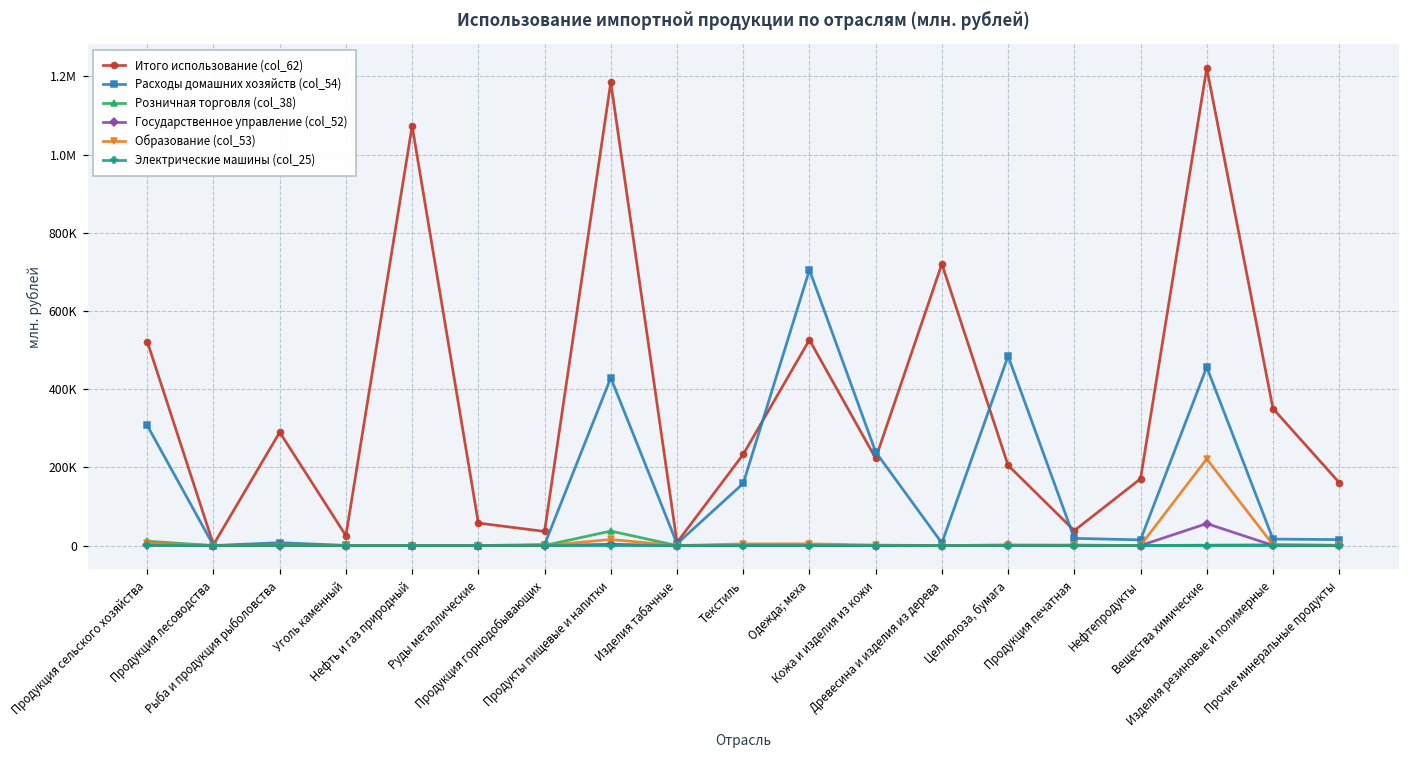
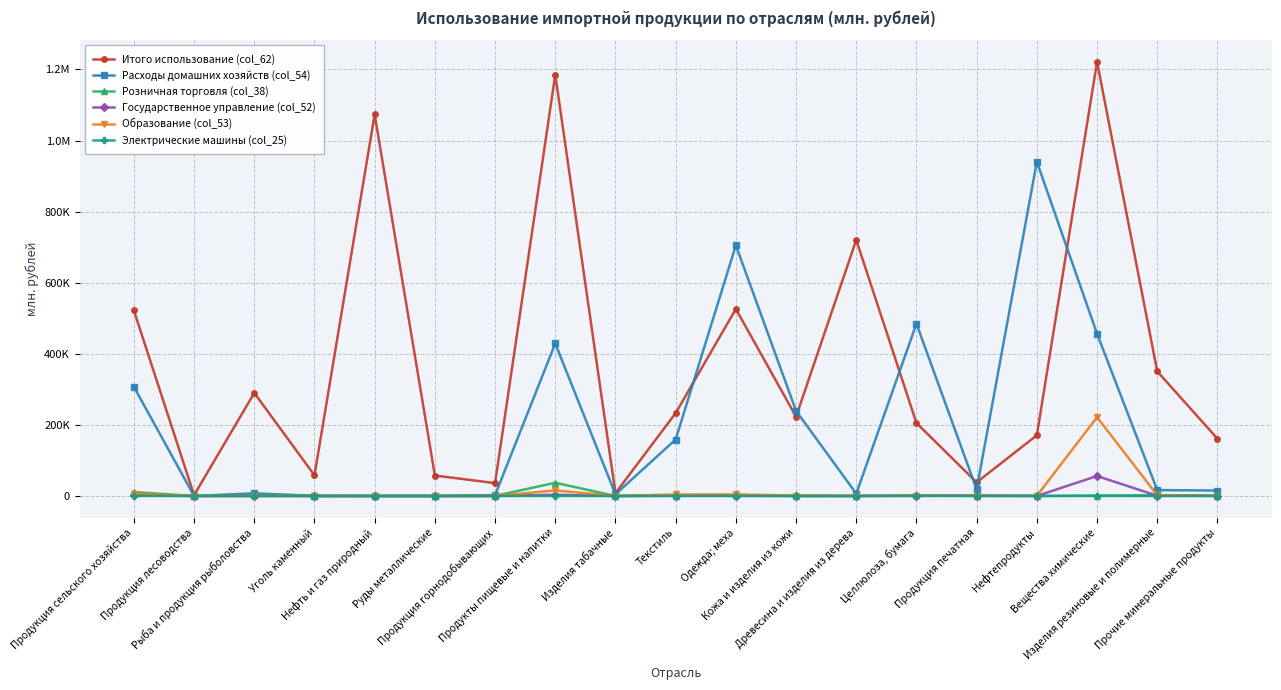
Итого использование (col_62), Уголь каменный: 30000 -> 60000
Расходы домашних хозяйств (col_54), Нефтепродукты: 10000 -> 940000
